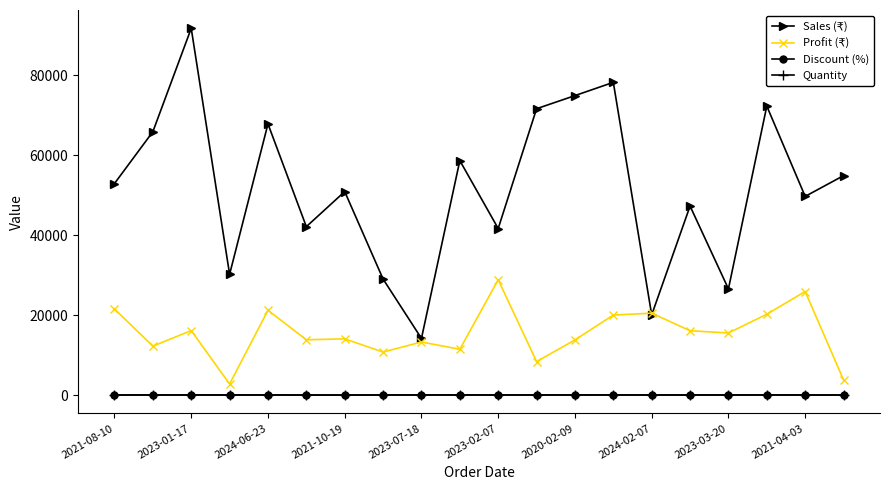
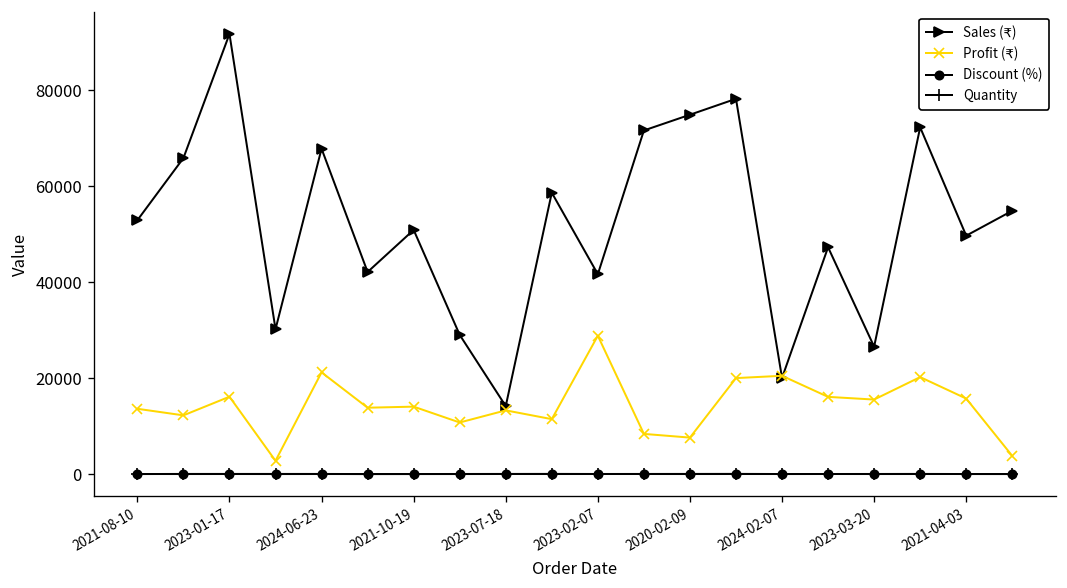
Profit (₹), 2021-08-10: 22000 -> 14000
Profit (₹), 2020-02-09: 14000 -> 8000
Profit (₹), 2021-04-03: 26000 -> 16000
